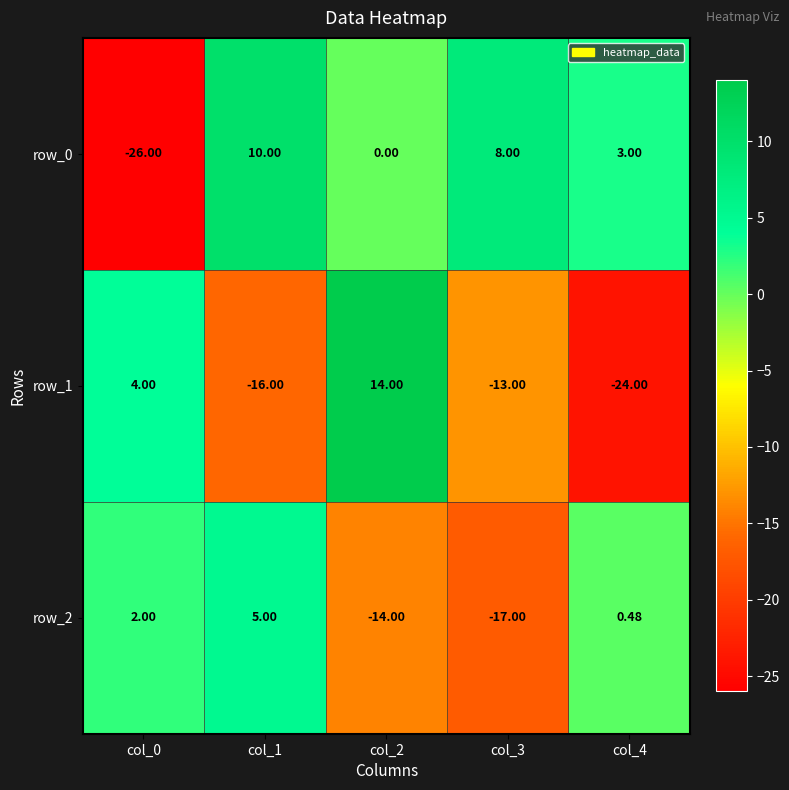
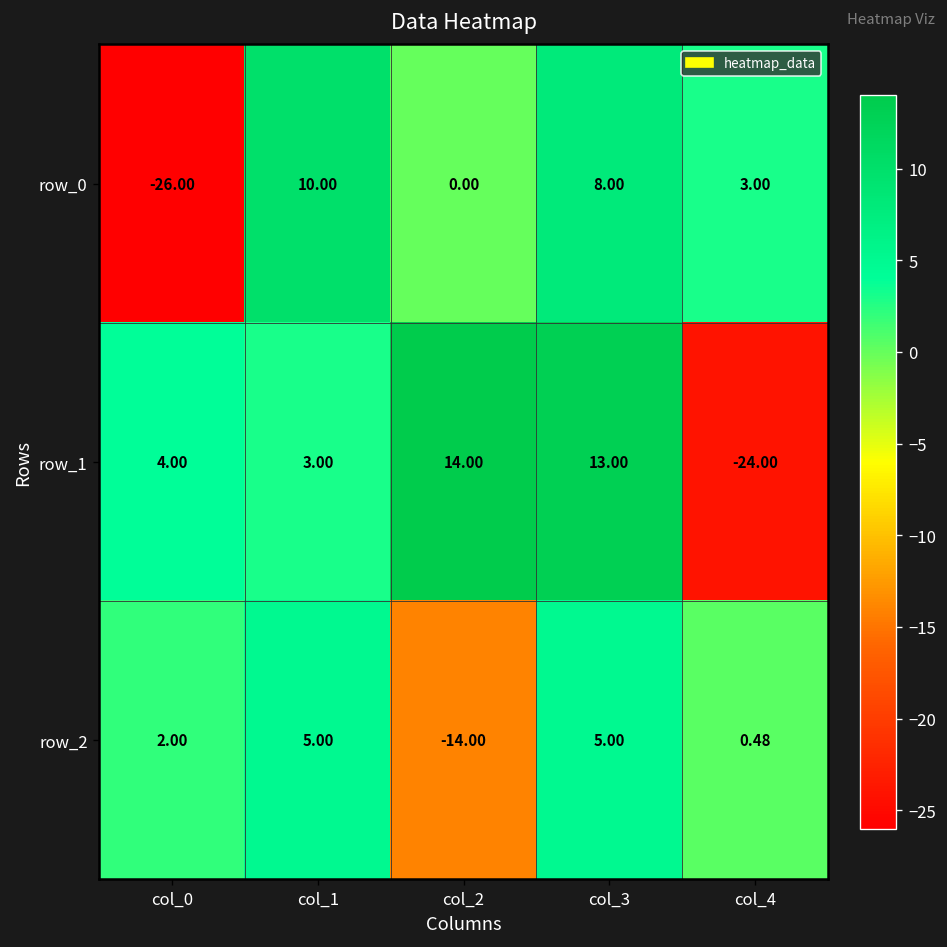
row_1, col_1: -16.00 -> 3.00
row_1, col_3: -13.00 -> 13.00
row_2, col_3: -17.00 -> 5.00
